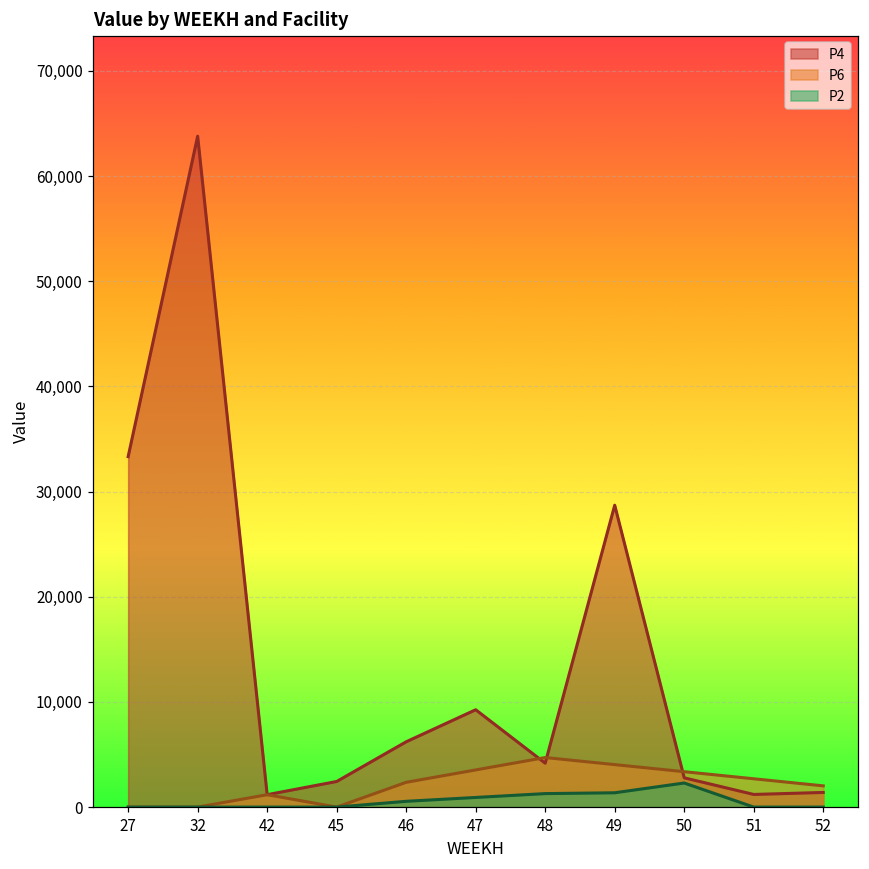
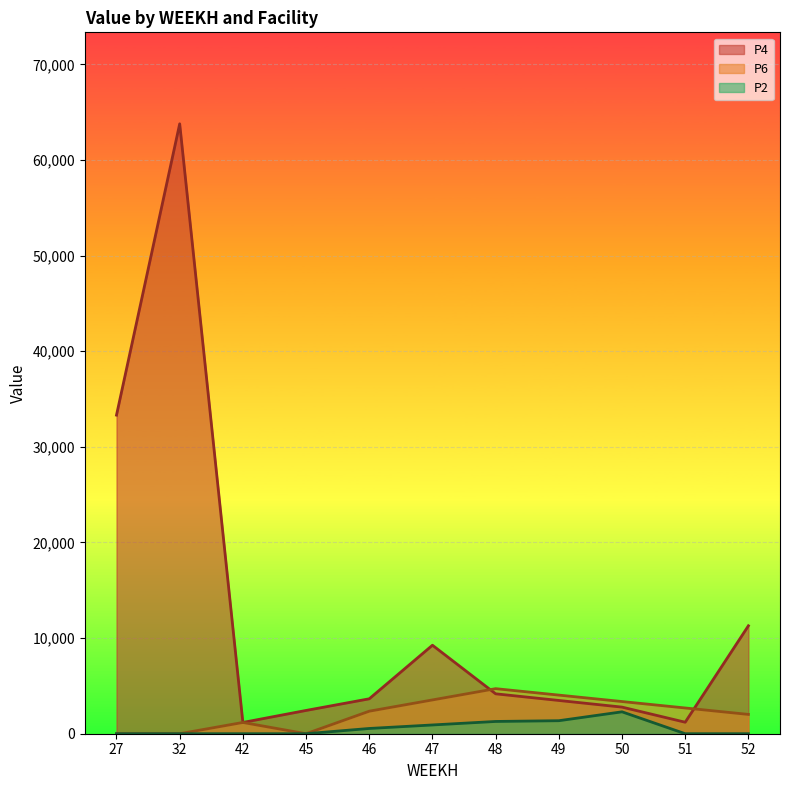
P4, 46: 6,000 -> 4,000
P4, 49: 29,000 -> 3,000
P4, 52: 1,000 -> 11,000
